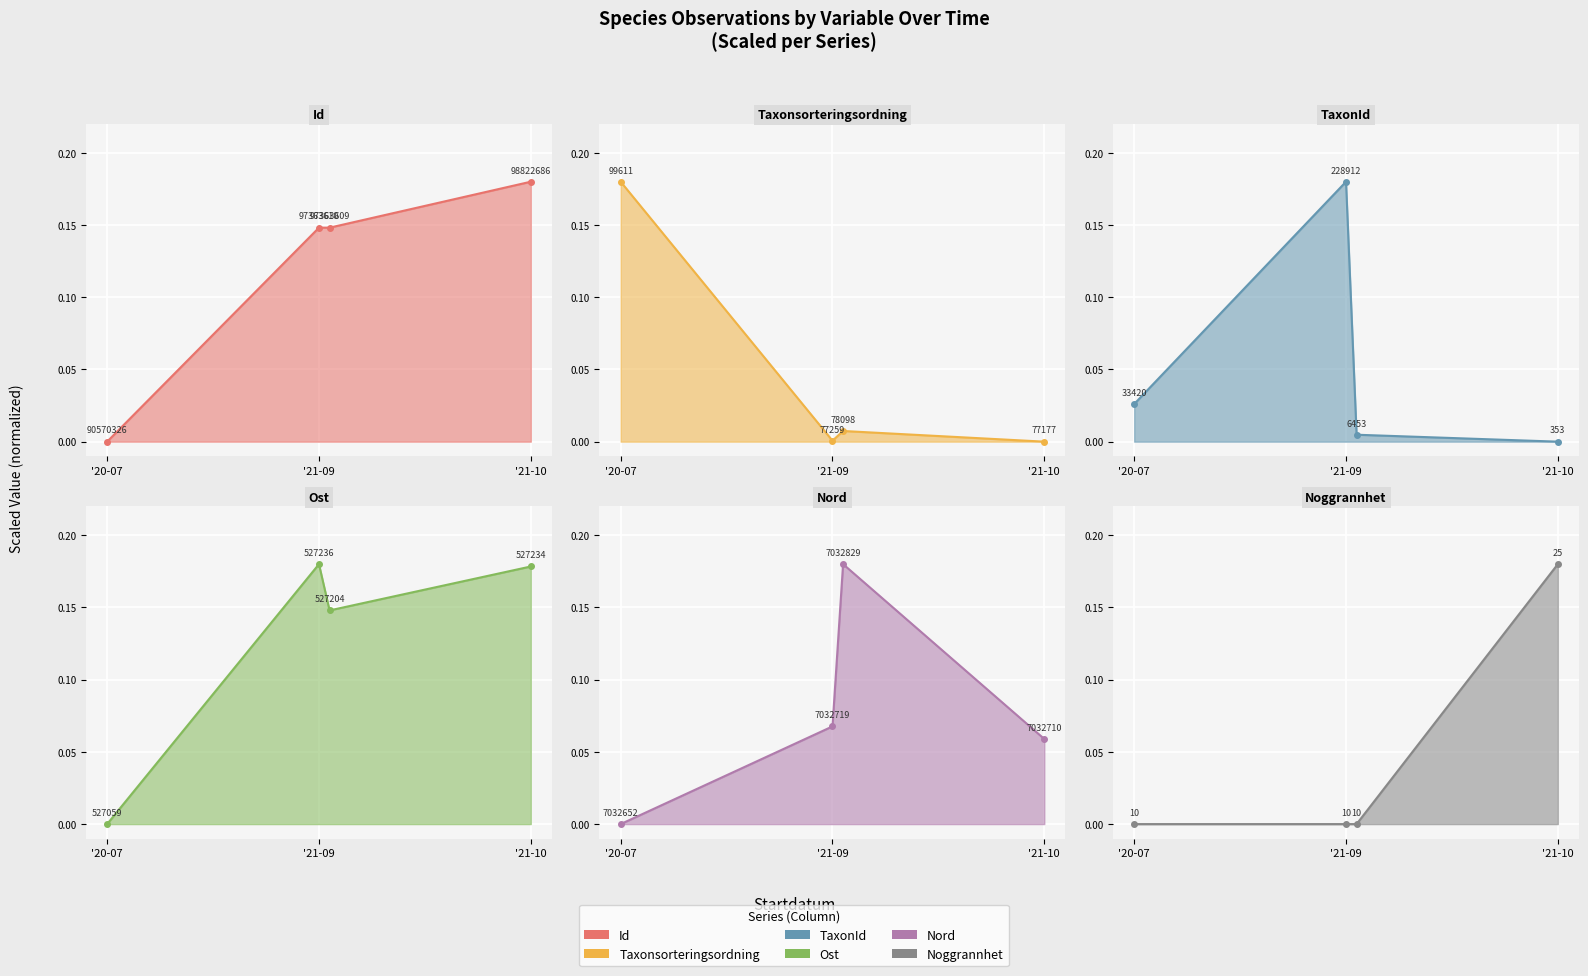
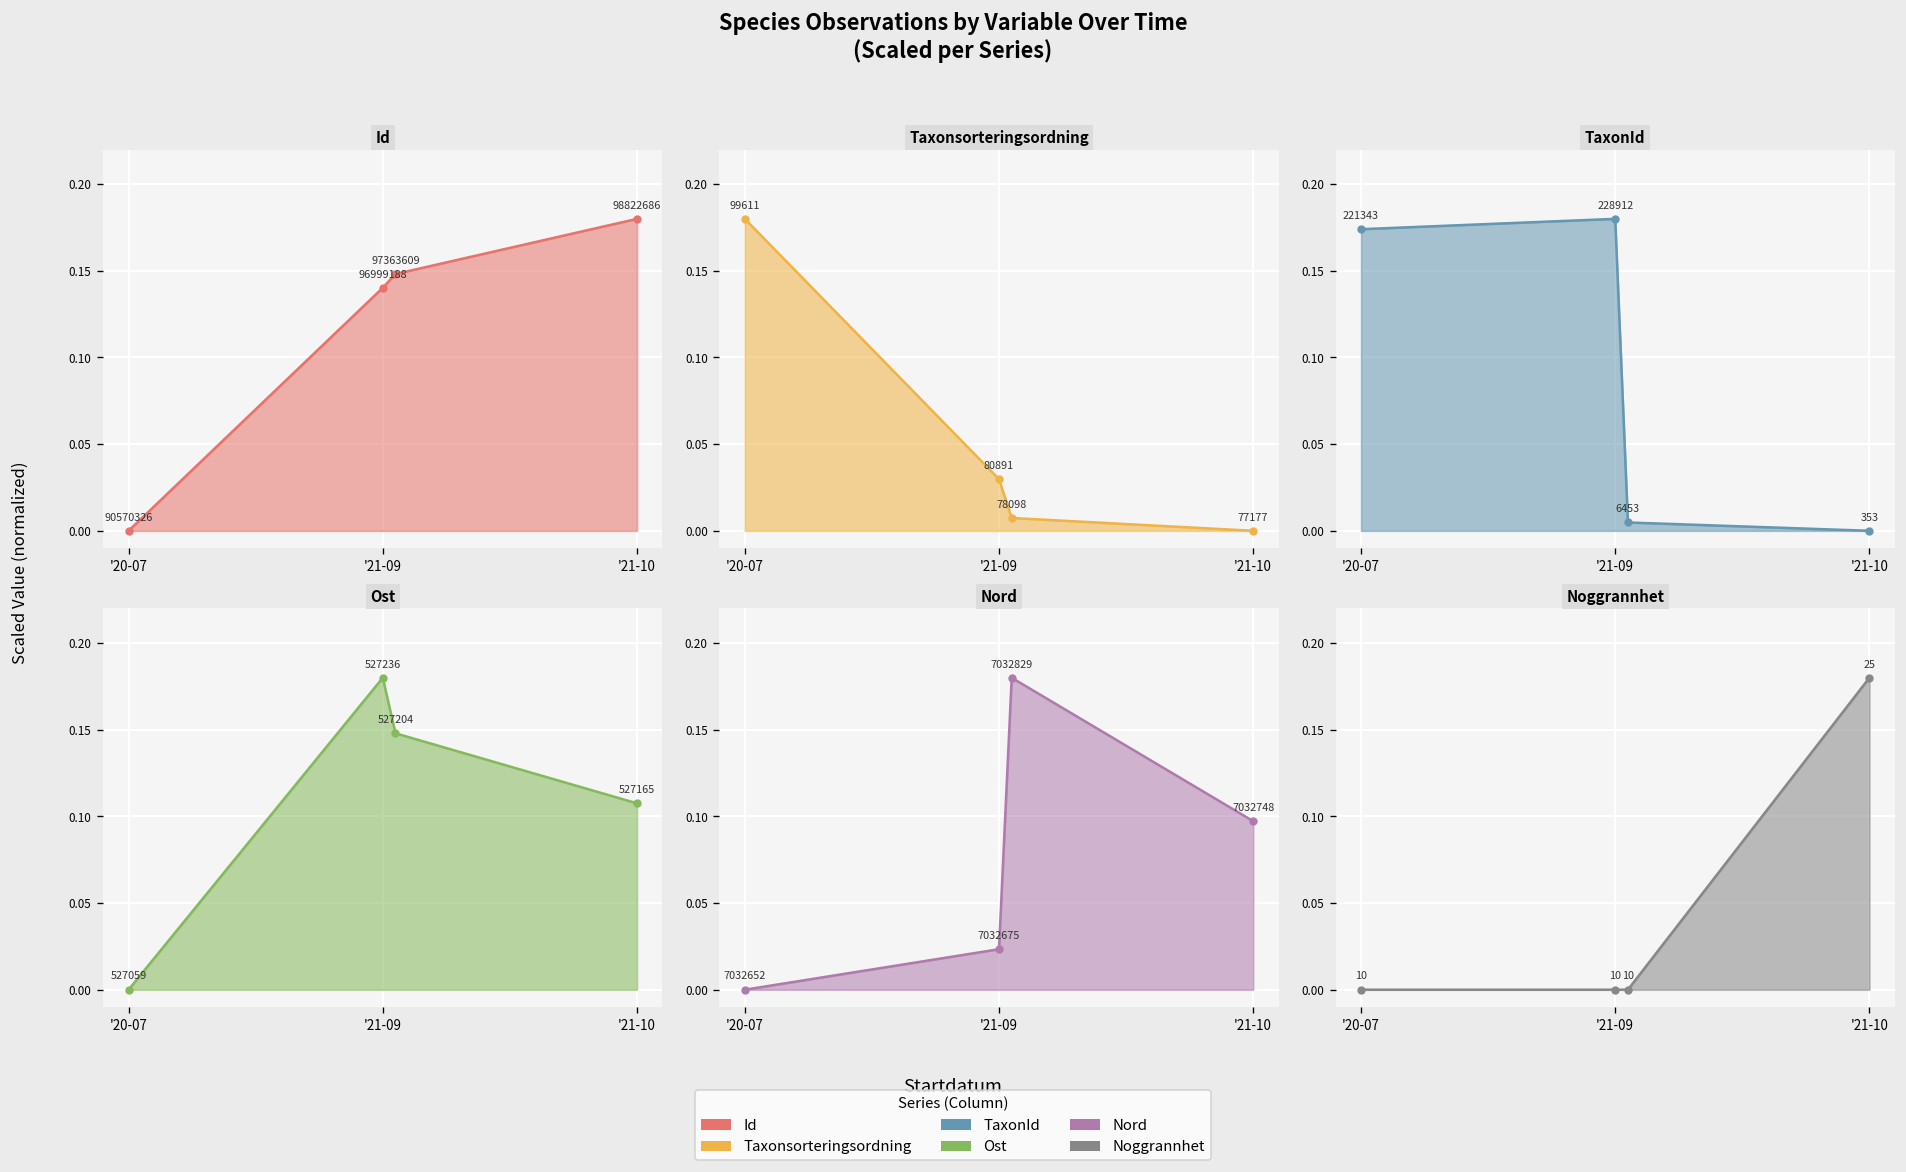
Id, '21-09: 97363610 -> 96999188
Taxonsorteringsordning, '21-09: 77259 -> 80891
TaxonId, '20-07: 33420 -> 221343
Ost, '21-10: 527234 -> 527165
Nord, '21-09: 7032719 -> 7032675
Nord, '21-10: 7032710 -> 7032748
